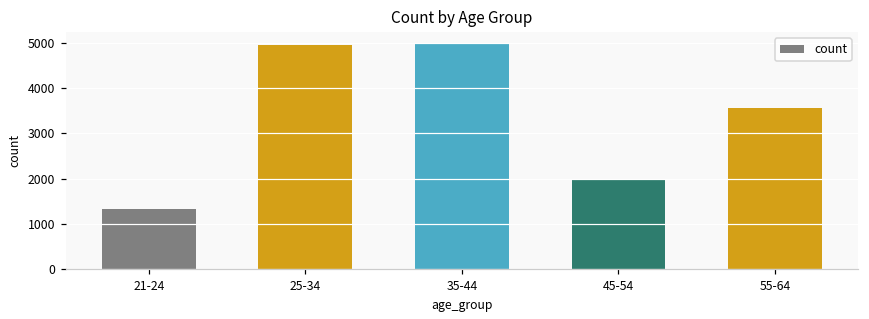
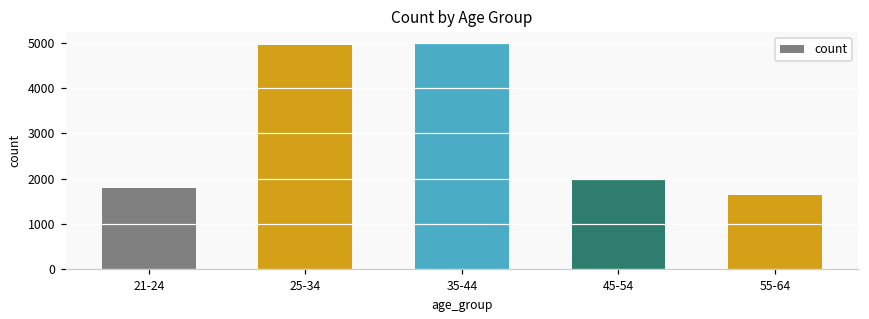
21-24: 1300 -> 1800
55-64: 3600 -> 1600
